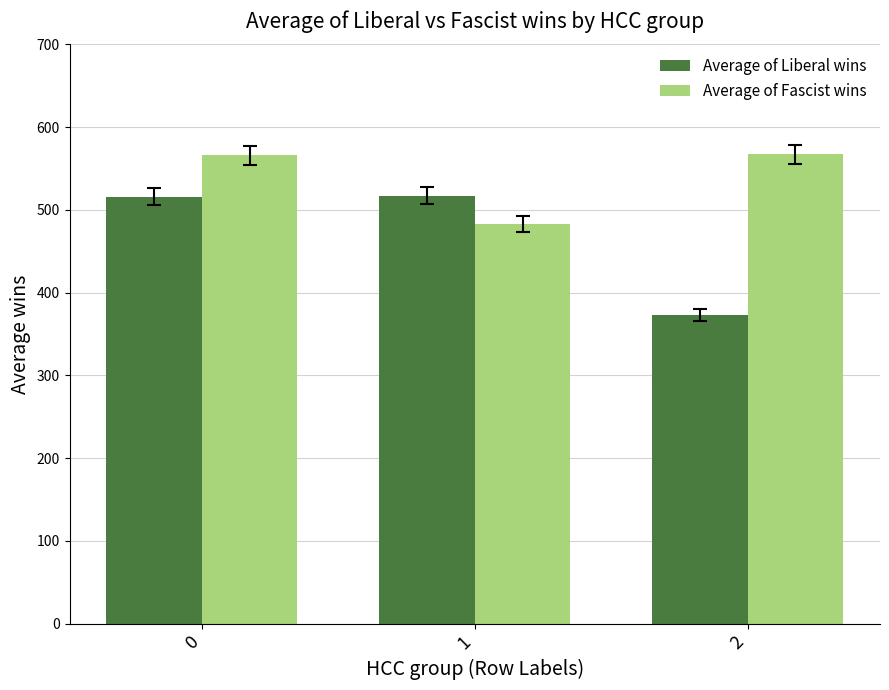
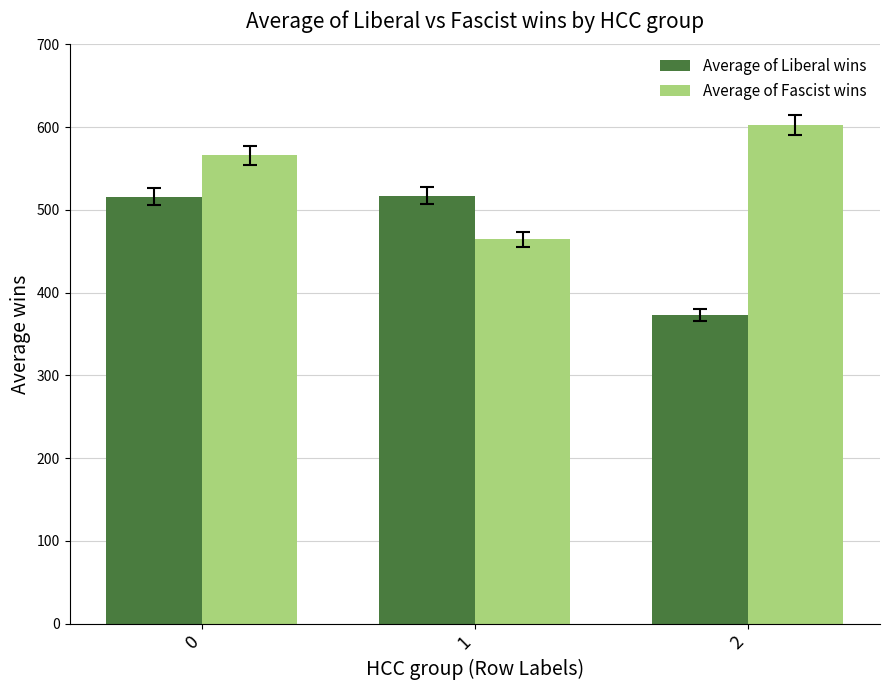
Average of Fascist wins, 1: 480 -> 460
Average of Fascist wins, 2: 570 -> 600
